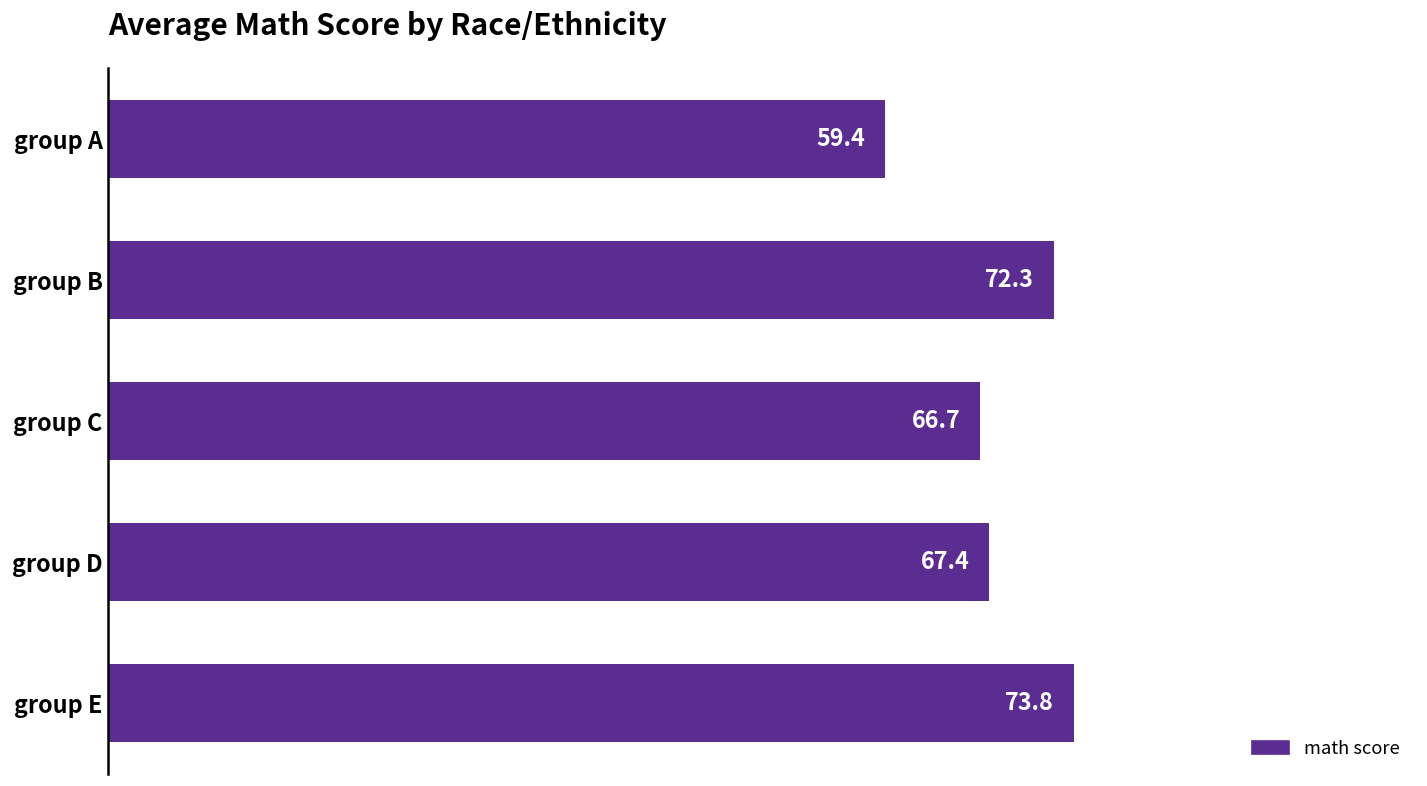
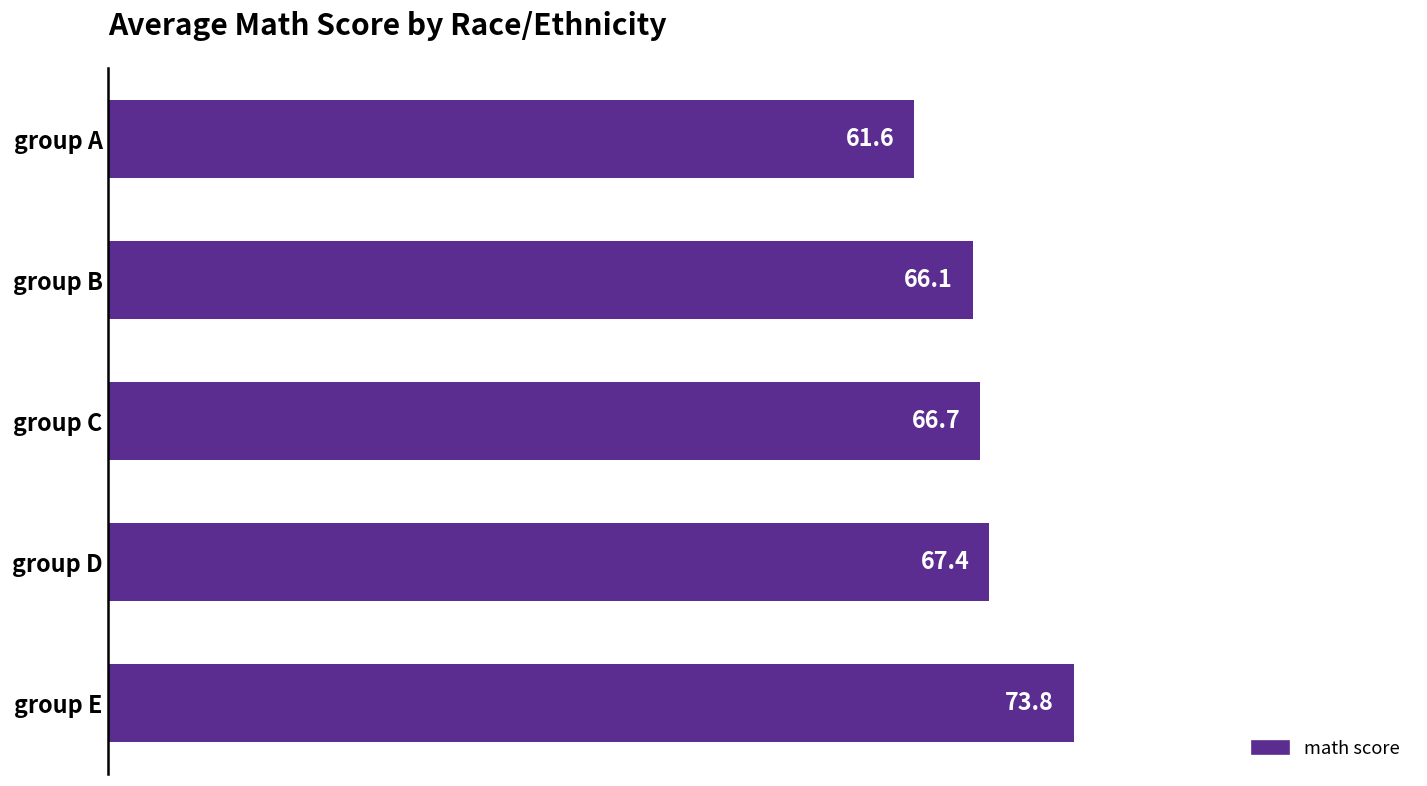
group A: 59.4 -> 61.6
group B: 72.3 -> 66.1
